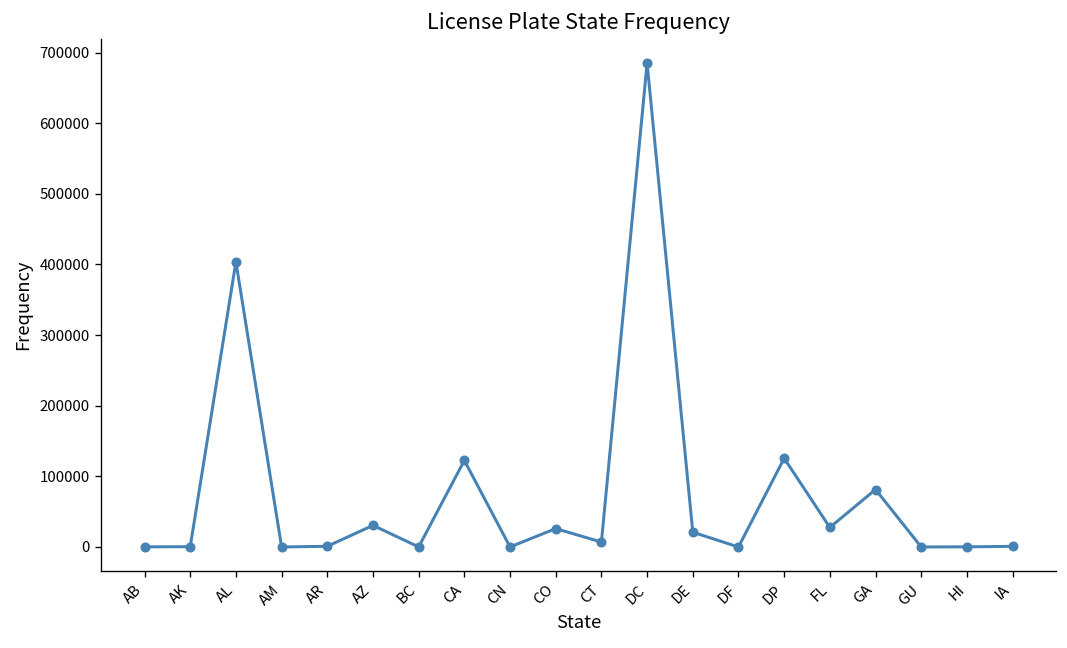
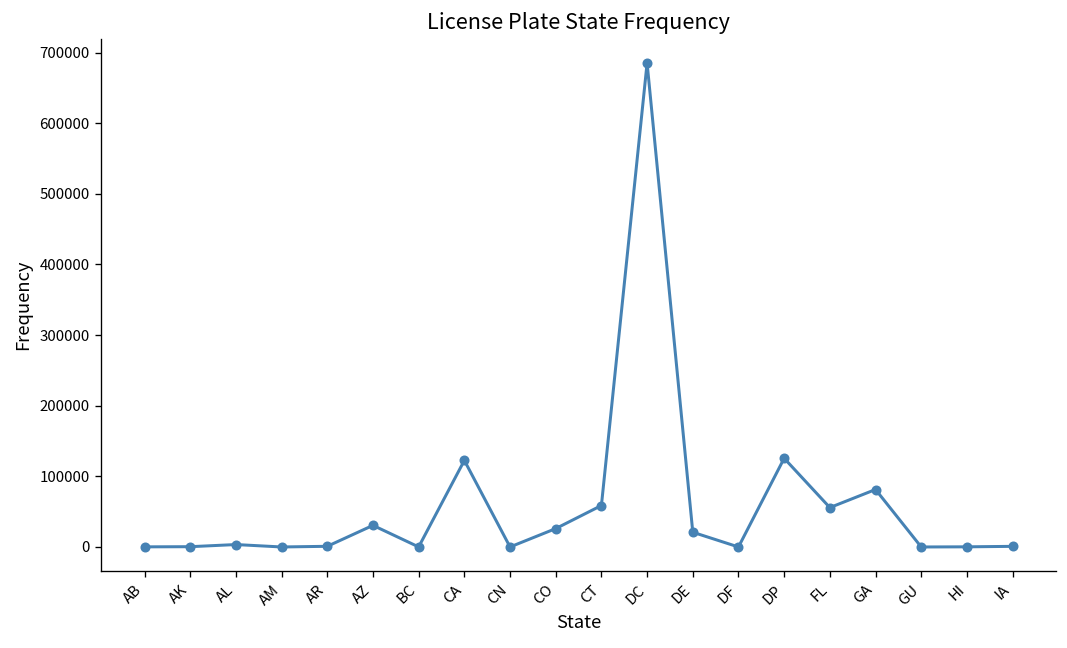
AL: 400000 -> 0
CT: 10000 -> 60000
FL: 30000 -> 60000
